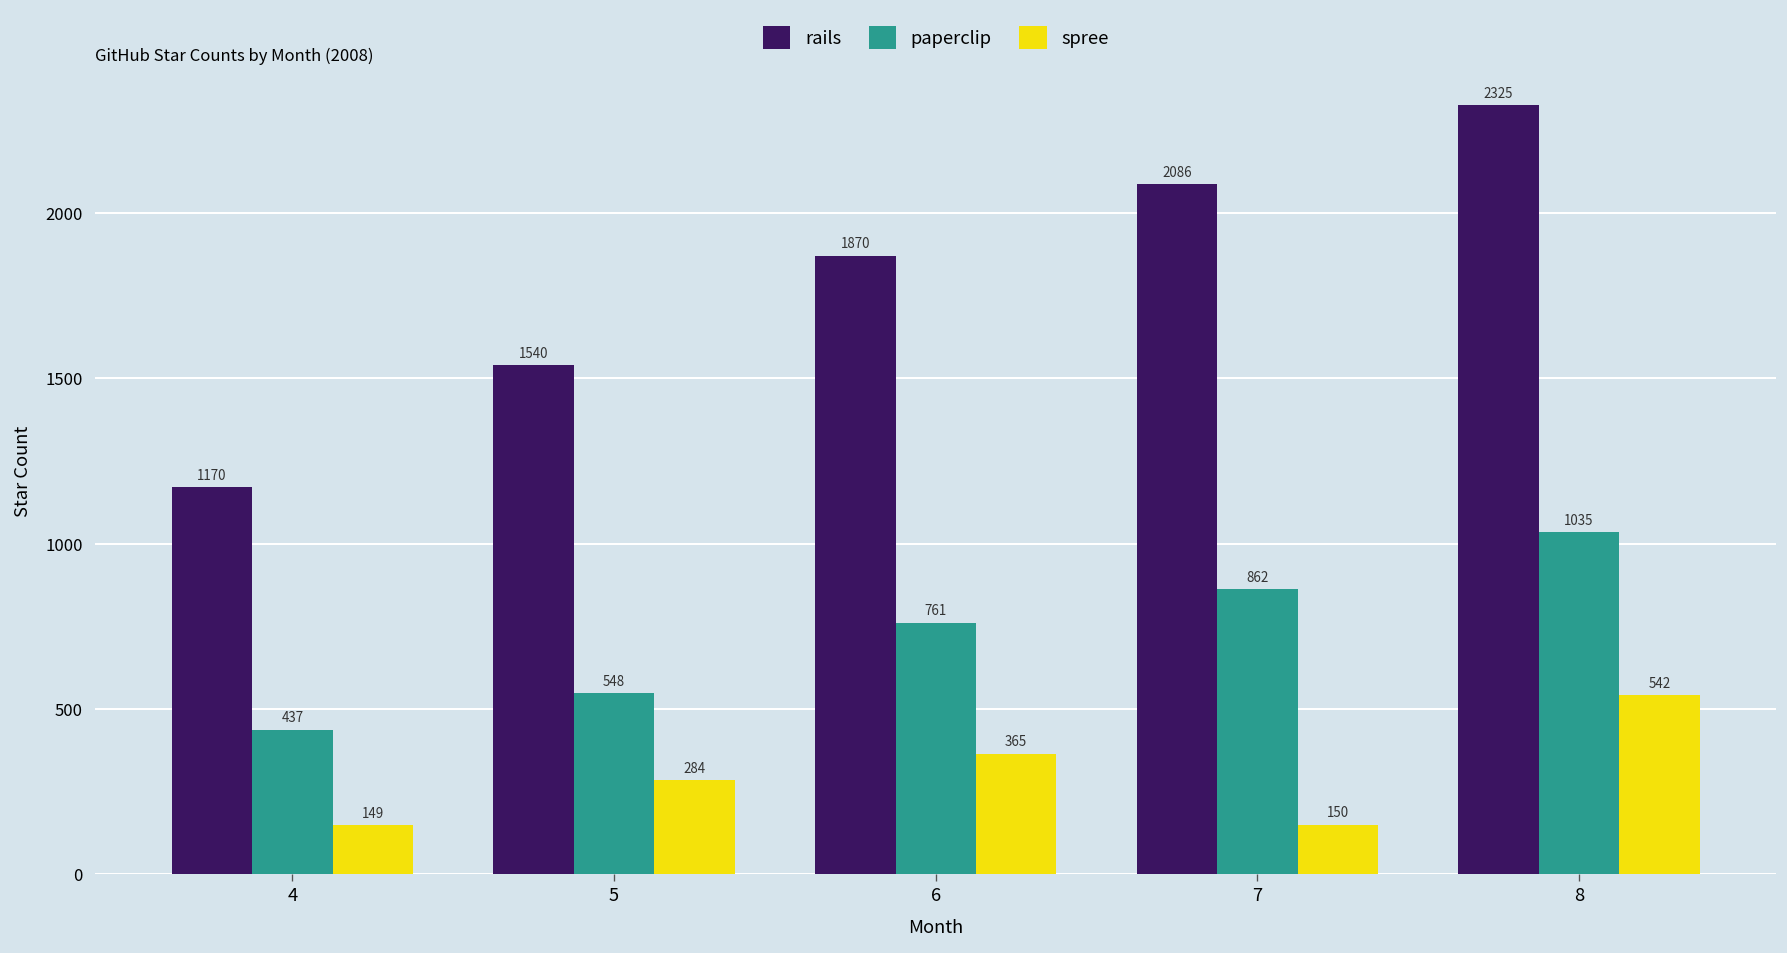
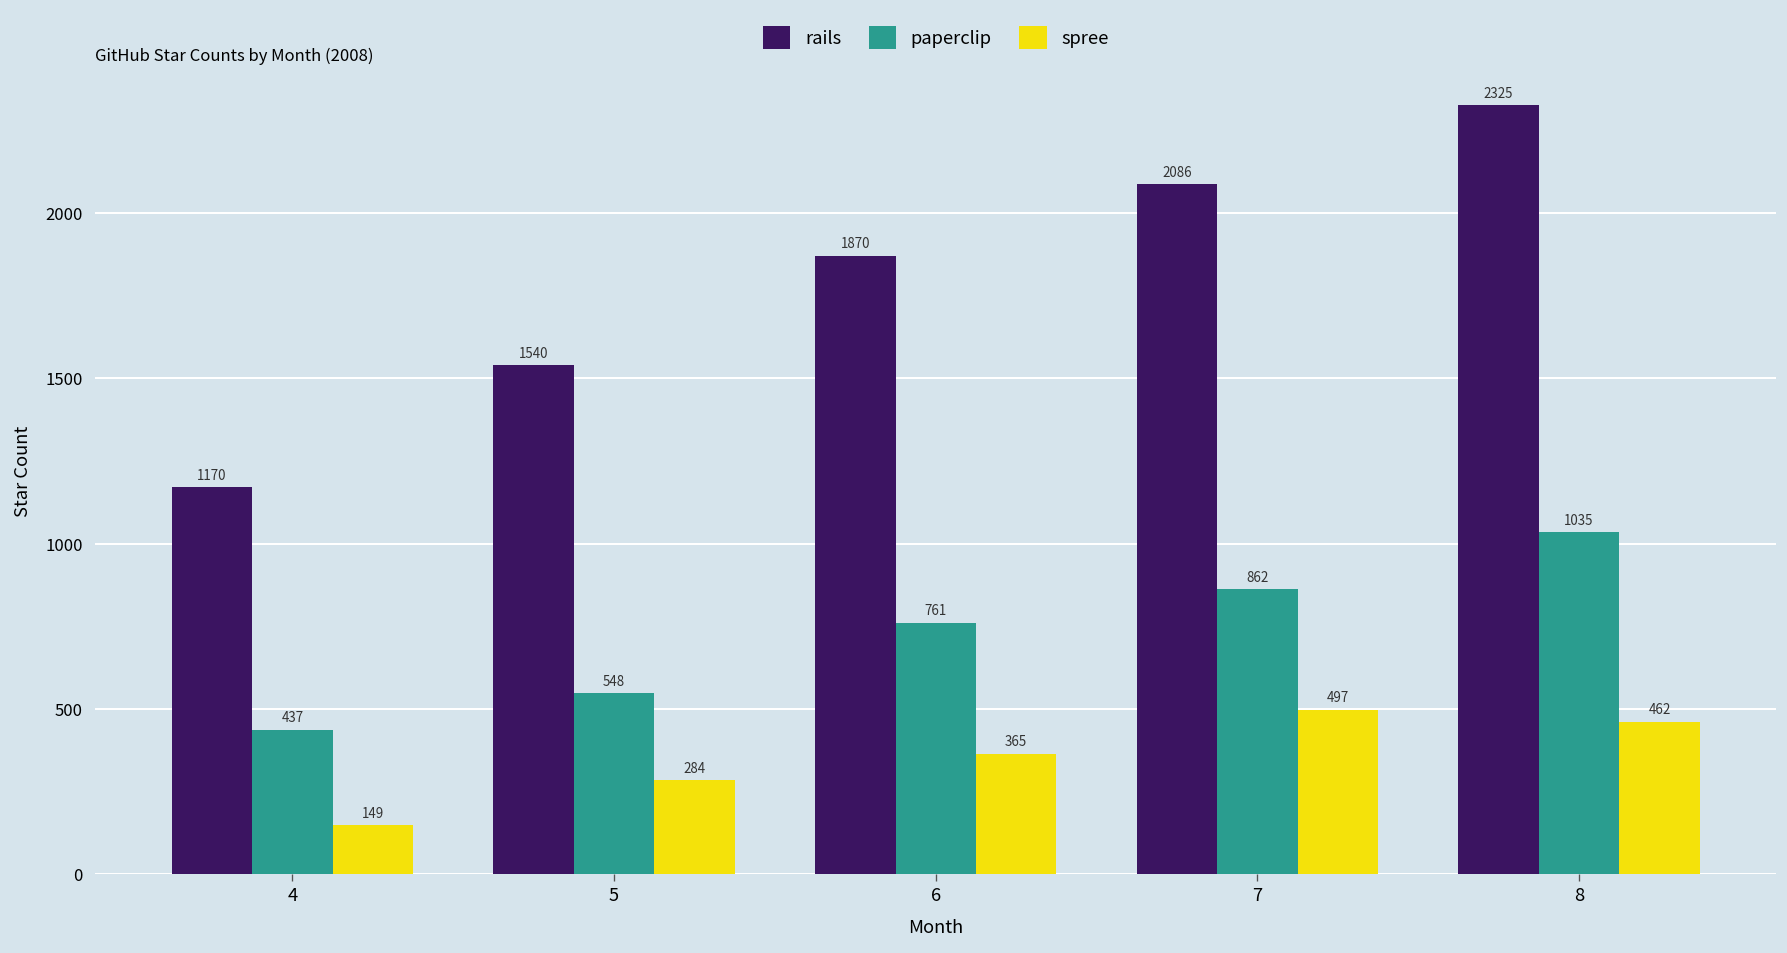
spree, 7: 150 -> 497
spree, 8: 542 -> 462
